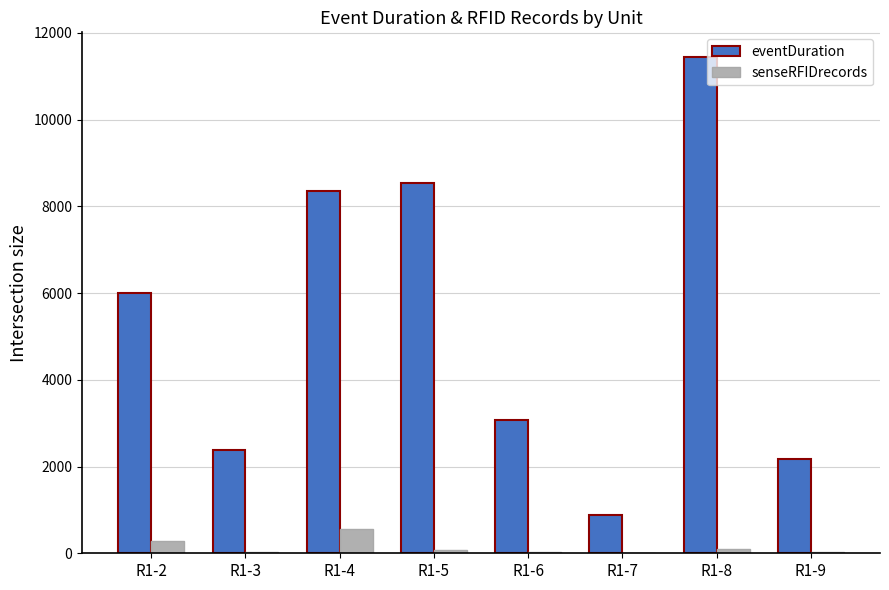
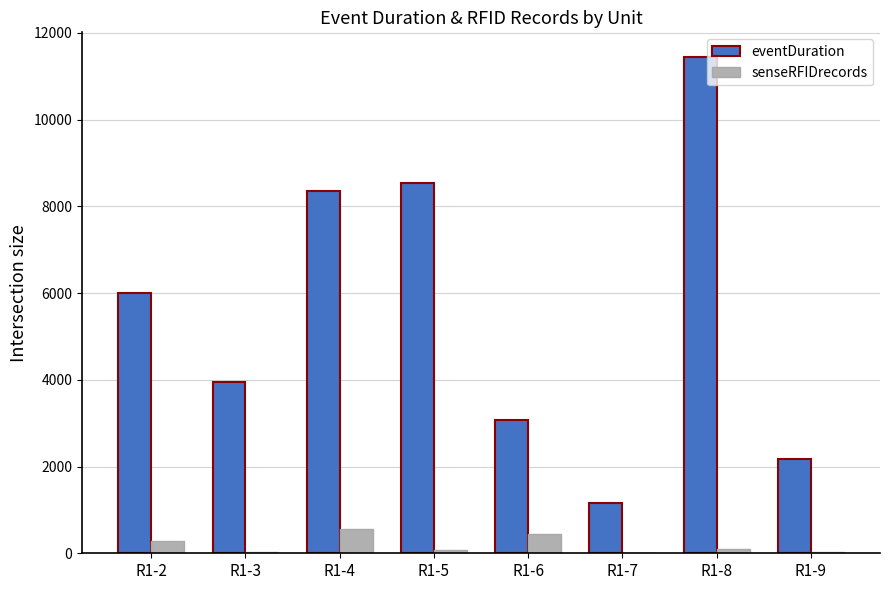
eventDuration, R1-3: 2400 -> 4000
senseRFIDrecords, R1-6: 0 -> 400
eventDuration, R1-7: 900 -> 1200
